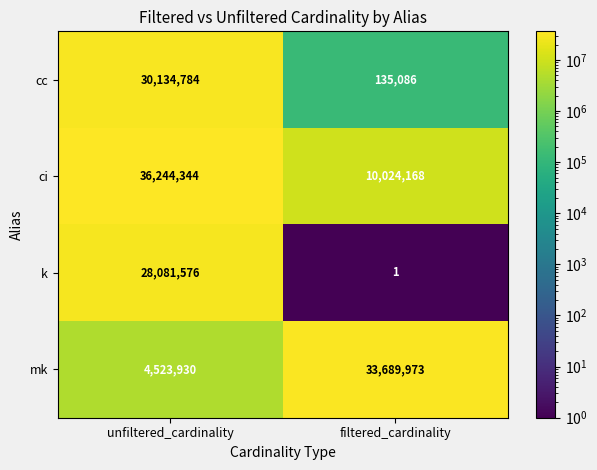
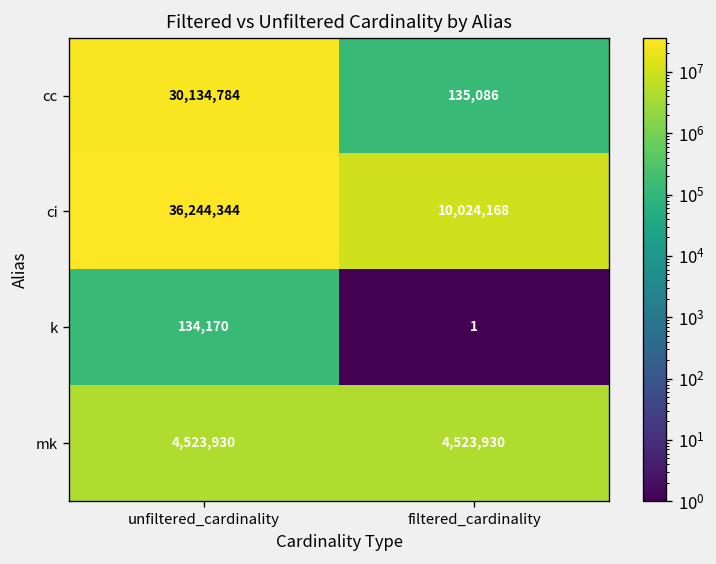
k, unfiltered_cardinality: 28,081,576 -> 134,170
mk, filtered_cardinality: 33,689,973 -> 4,523,930
